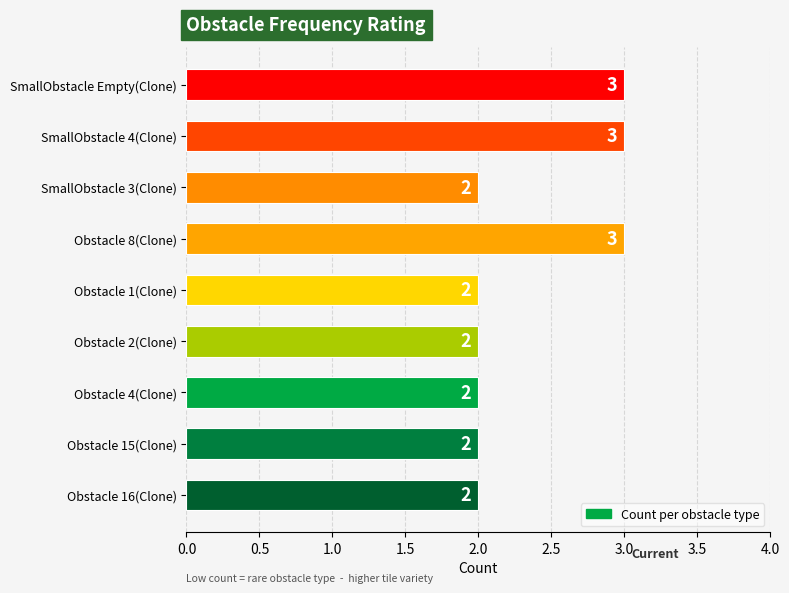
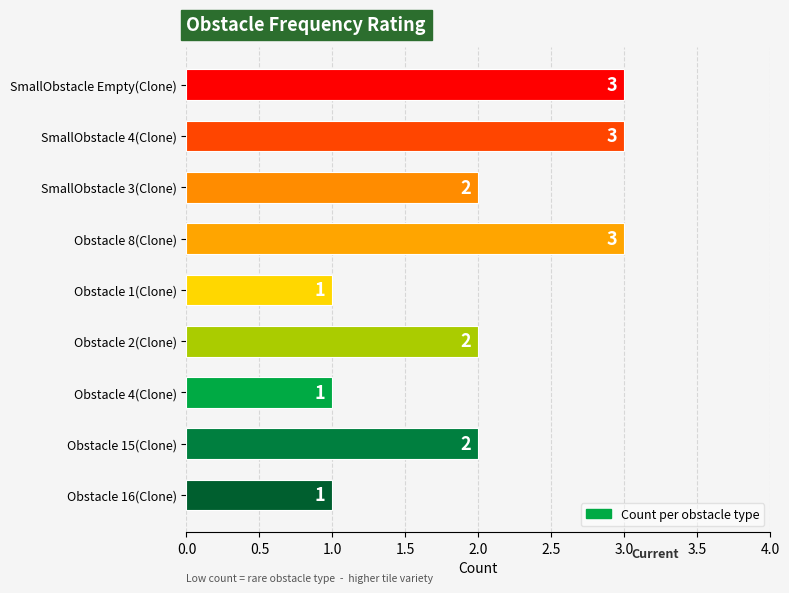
Obstacle 1(Clone): 2 -> 1
Obstacle 4(Clone): 2 -> 1
Obstacle 16(Clone): 2 -> 1
